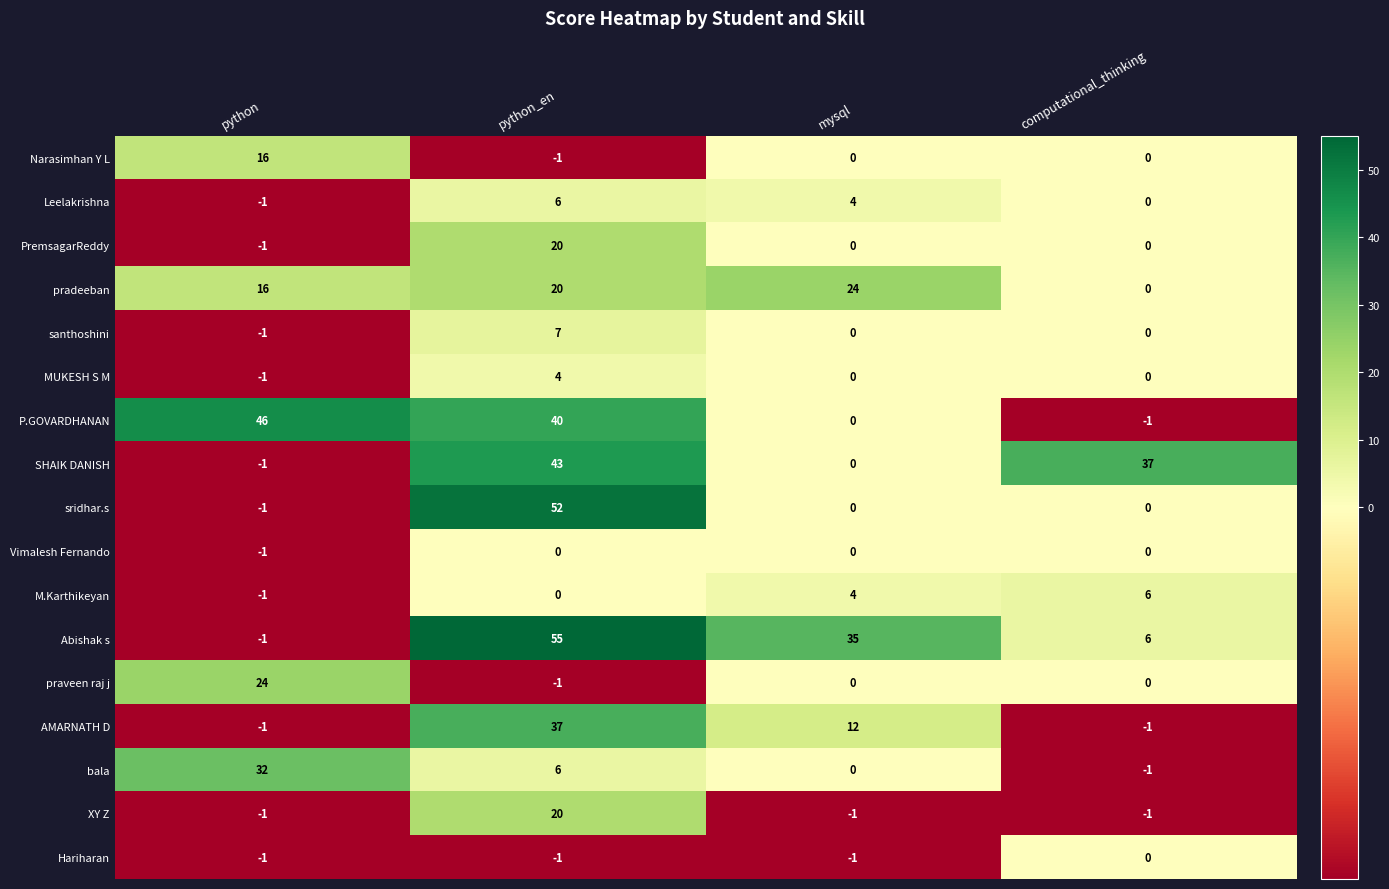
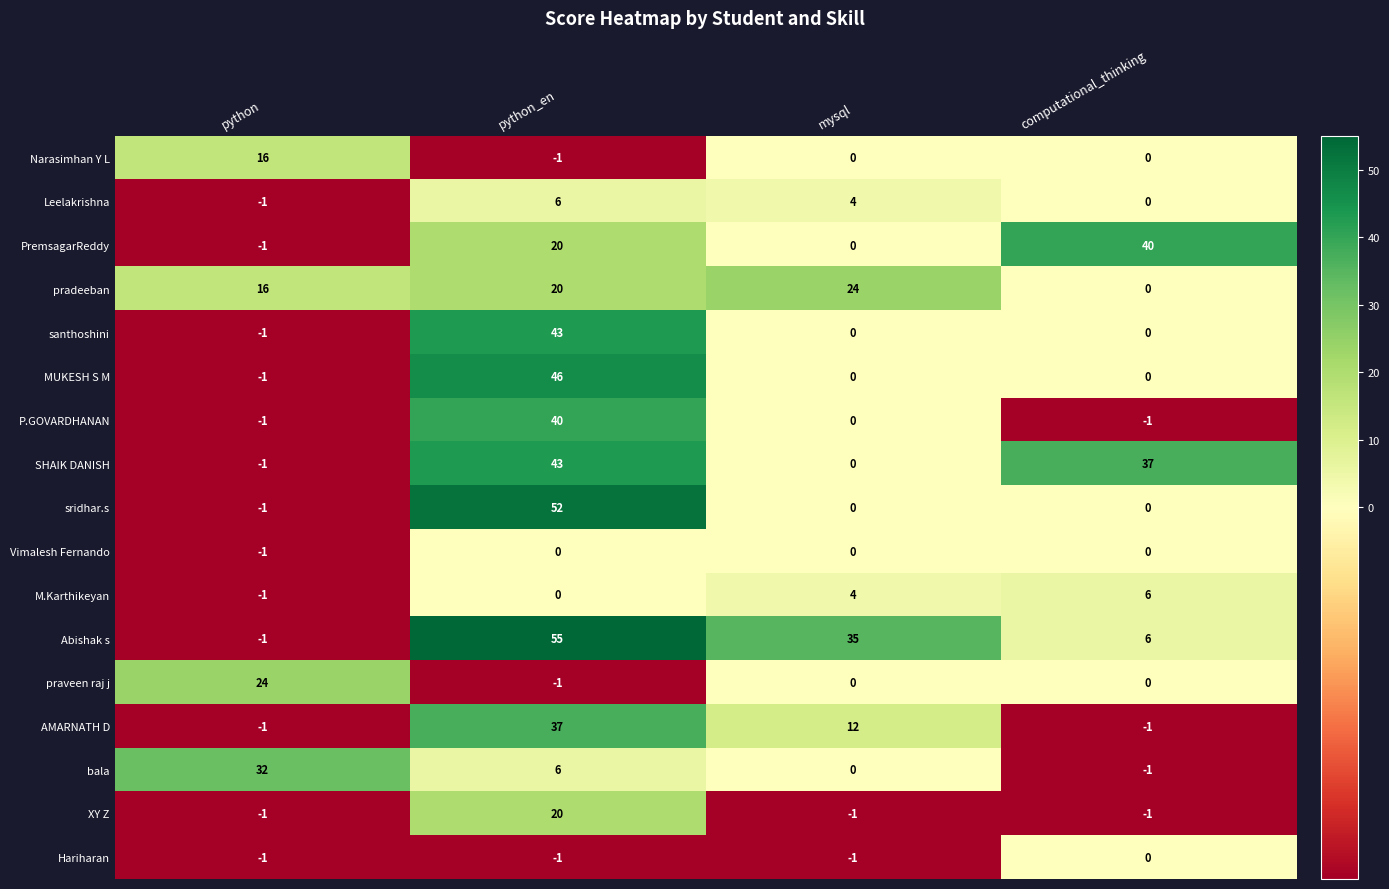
PremsagarReddy, computational_thinking: 0 -> 40
santhoshini, python_en: 7 -> 43
MUKESH S M, python_en: 4 -> 46
P.GOVARDHANAN, python: 46 -> -1
